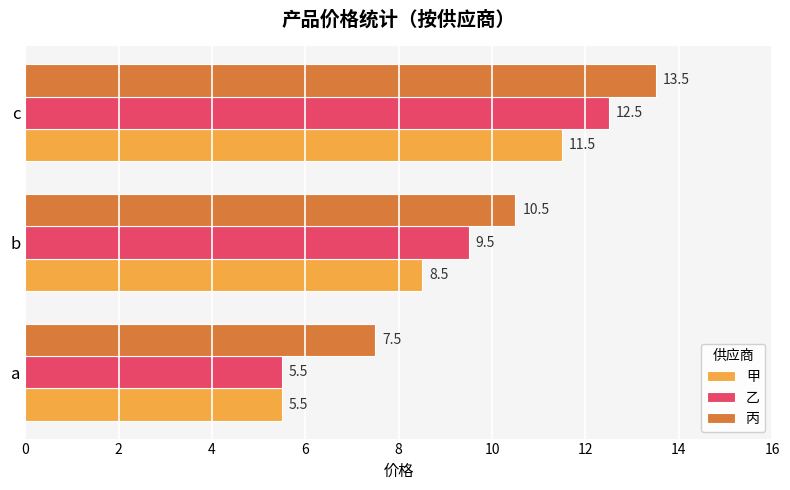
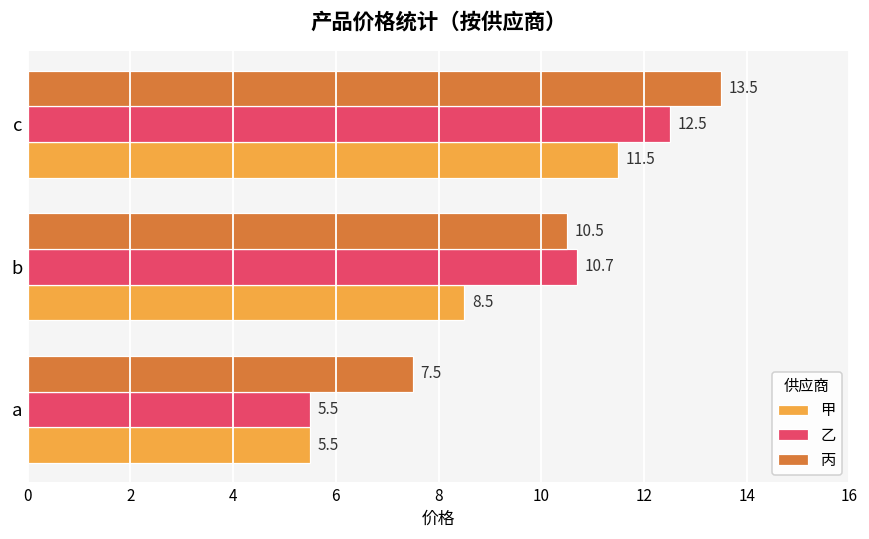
乙, b: 9.5 -> 10.7
